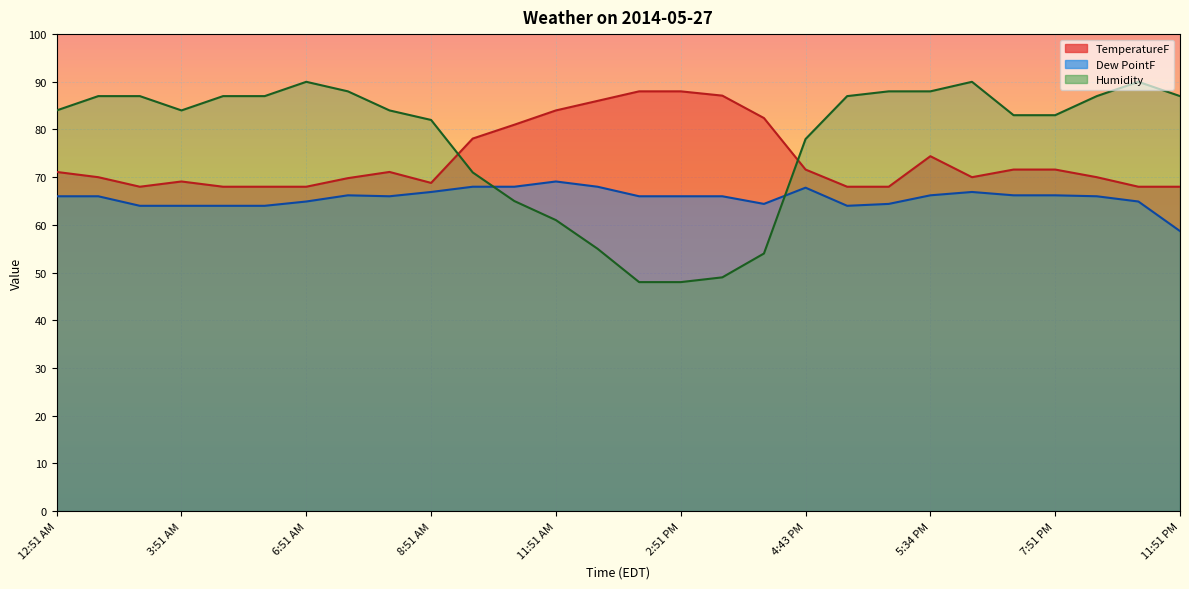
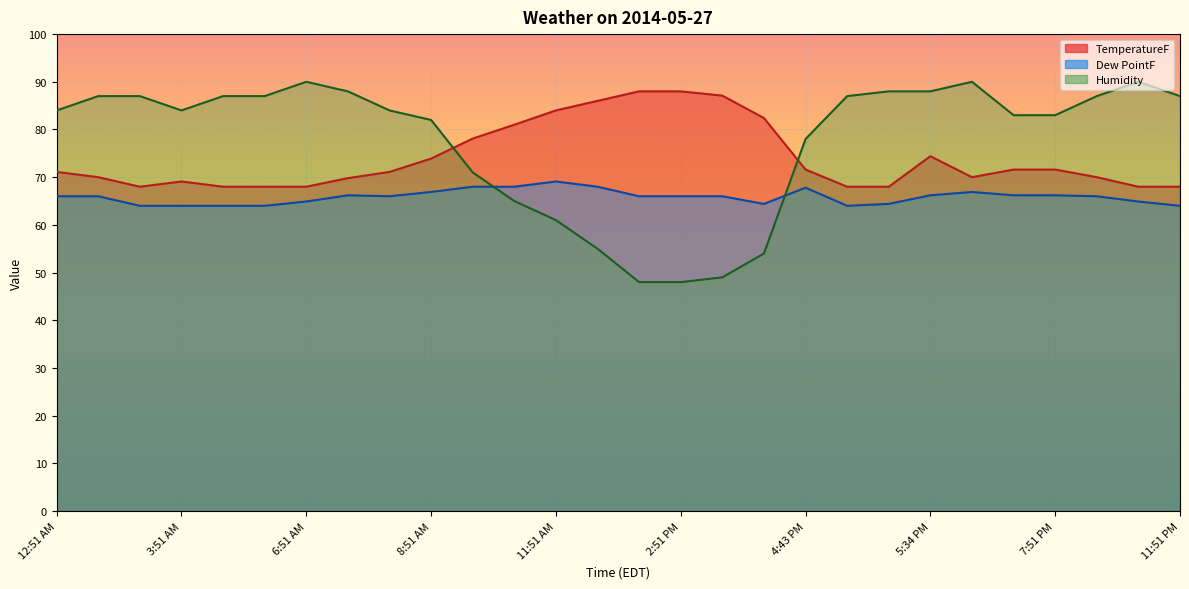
TemperatureF, 8:51 AM: 69 -> 74
Dew PointF, 11:51 PM: 59 -> 64
